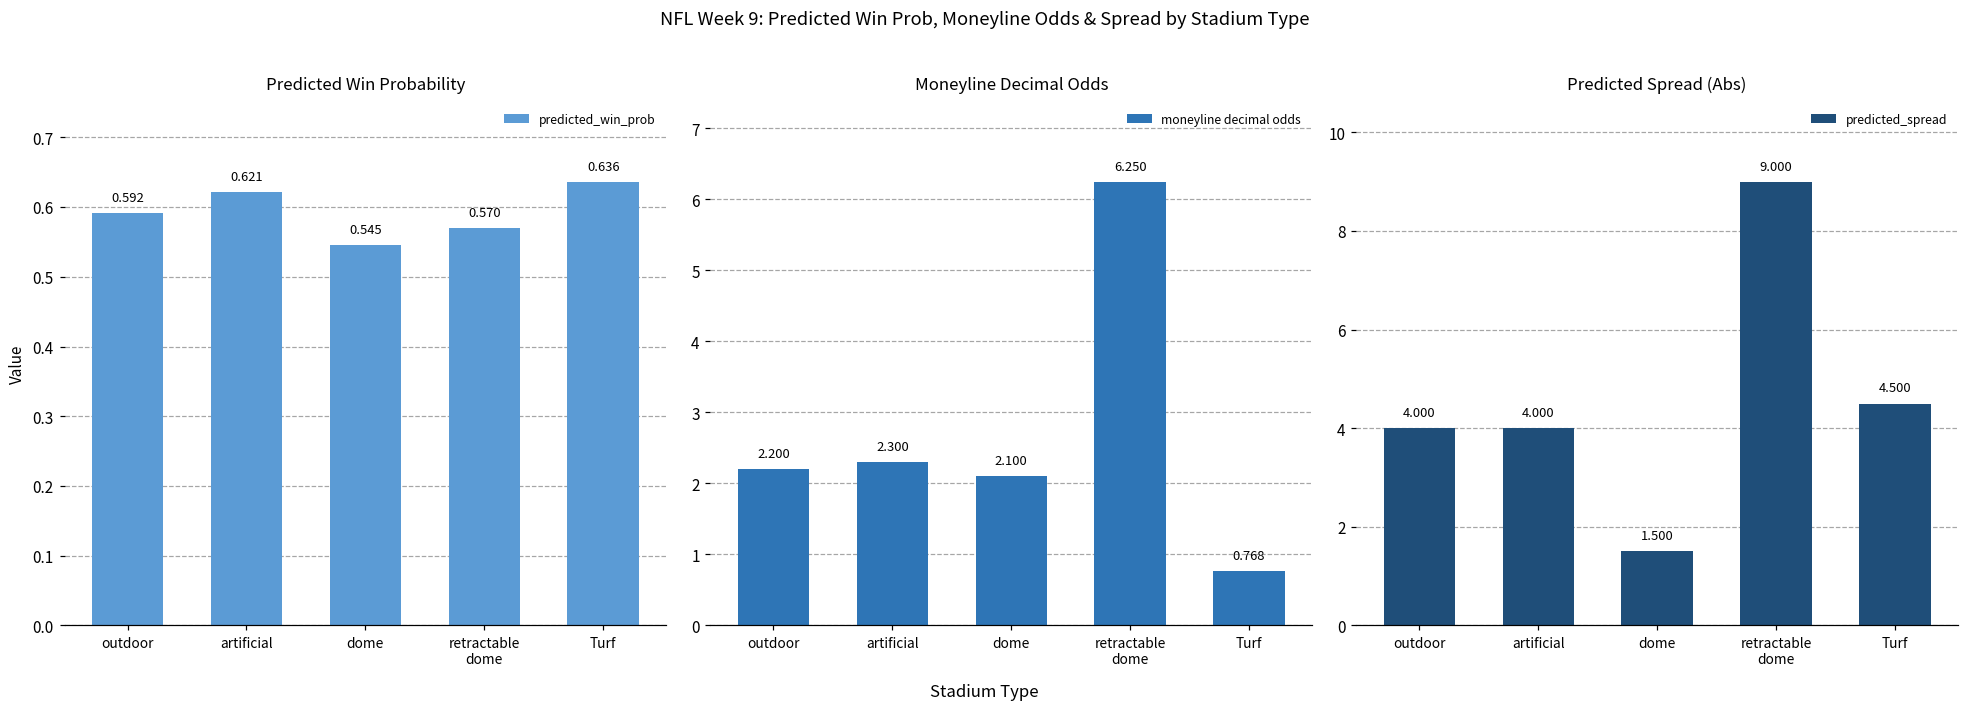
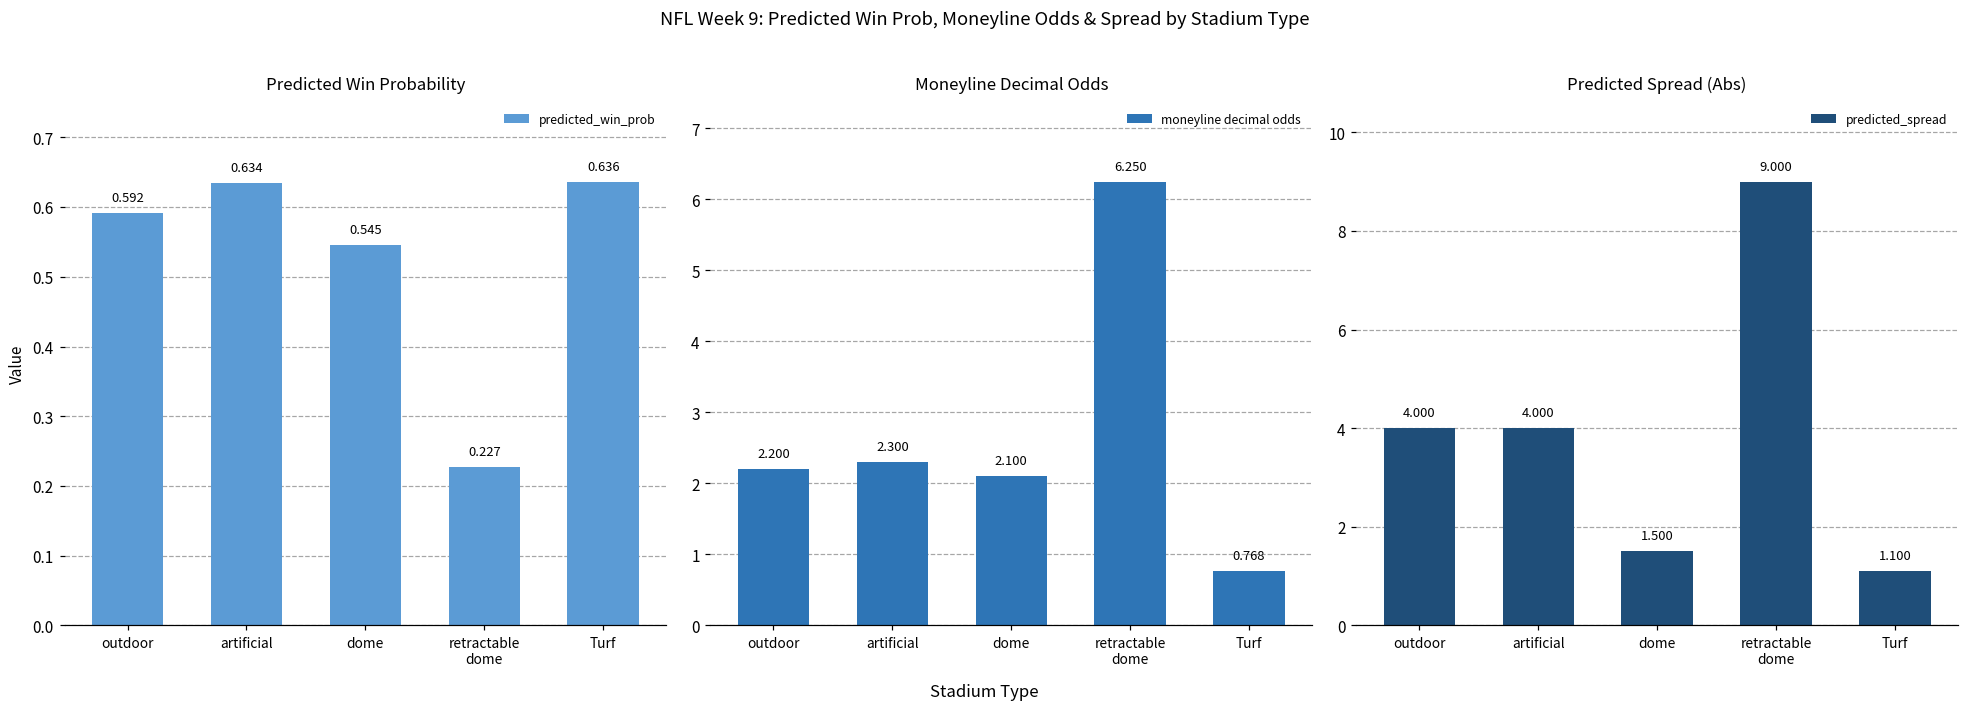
Predicted Win Probability, artificial: 0.621 -> 0.634
Predicted Win Probability, retractable dome: 0.570 -> 0.227
Predicted Spread (Abs), Turf: 4.500 -> 1.100
